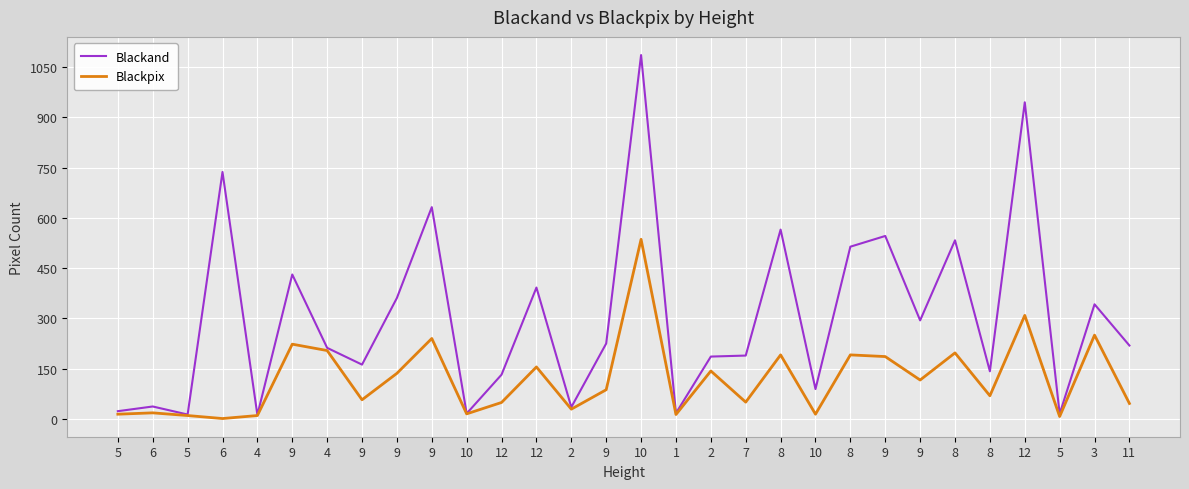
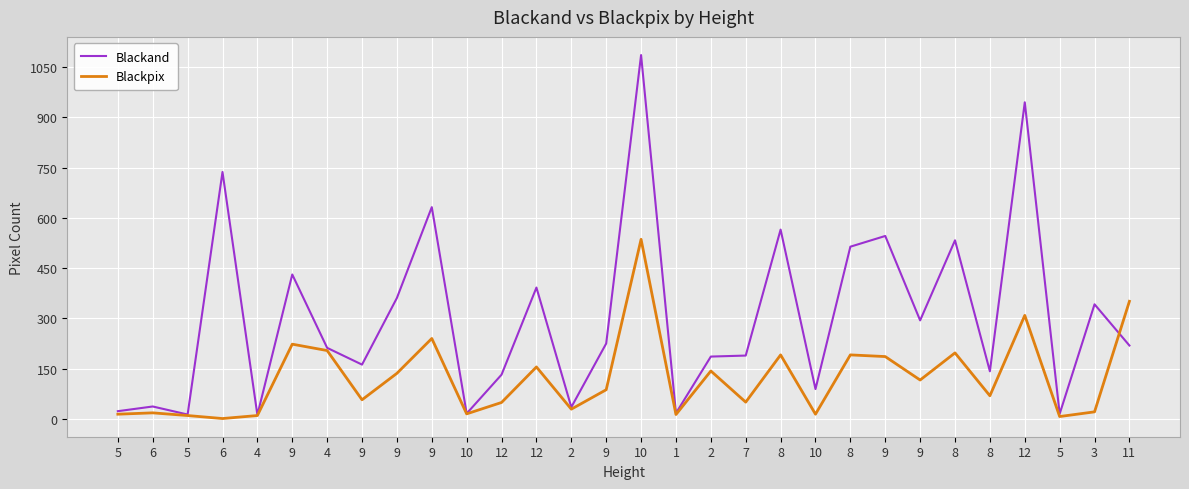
Blackpix, 3: 250 -> 20
Blackpix, 11: 50 -> 350
